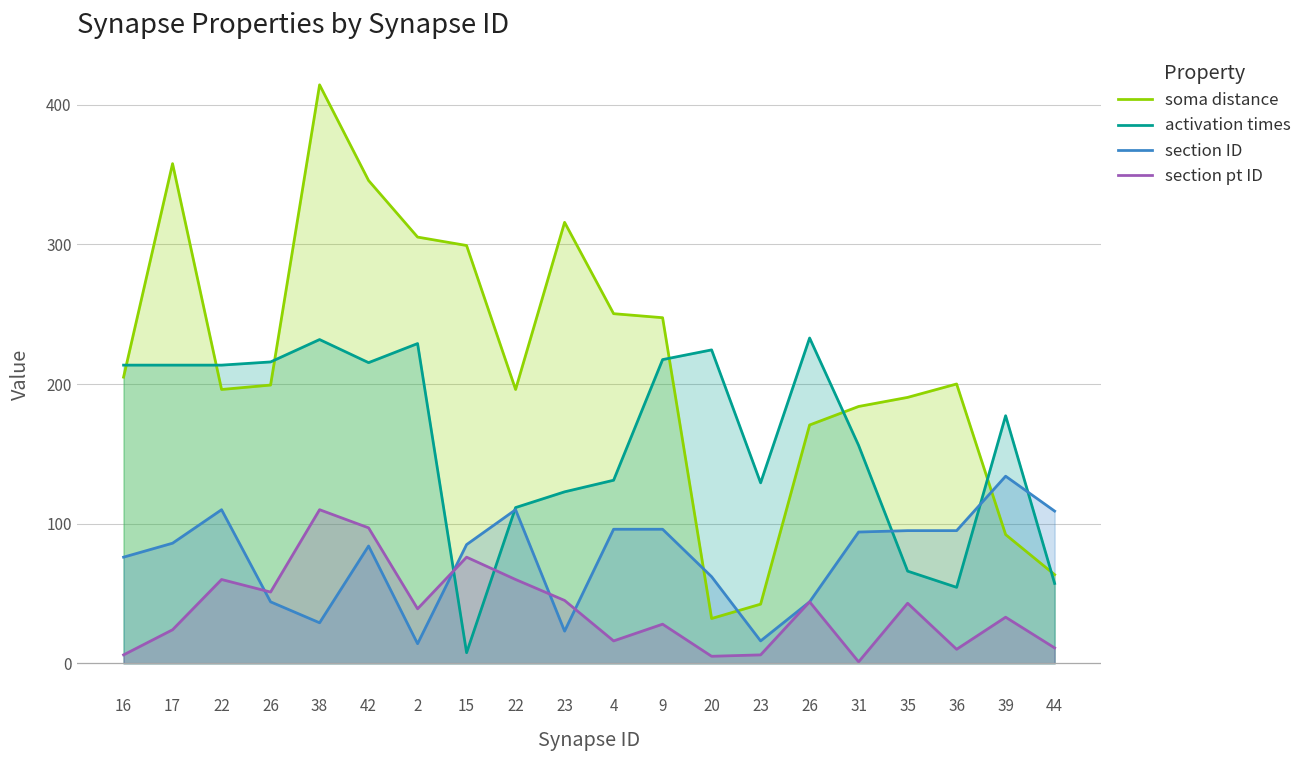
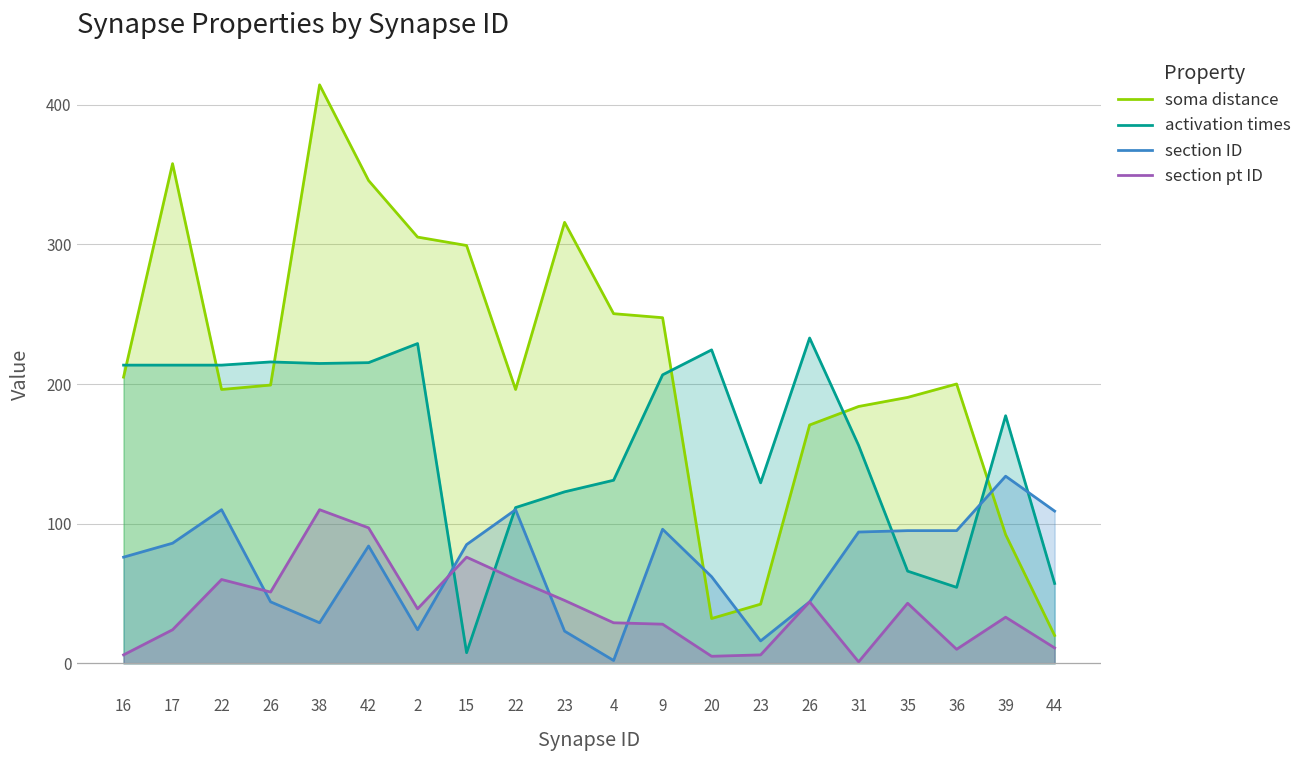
activation times, 38: 232 -> 215
section ID, 2: 14 -> 24
section ID, 4: 96 -> 2
section pt ID, 4: 16 -> 29
activation times, 9: 218 -> 207
soma distance, 44: 63 -> 20
